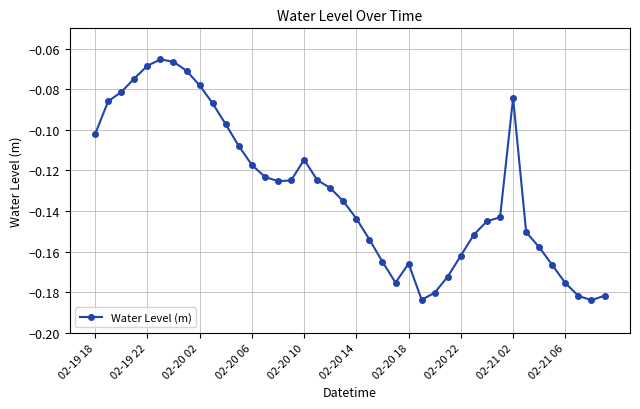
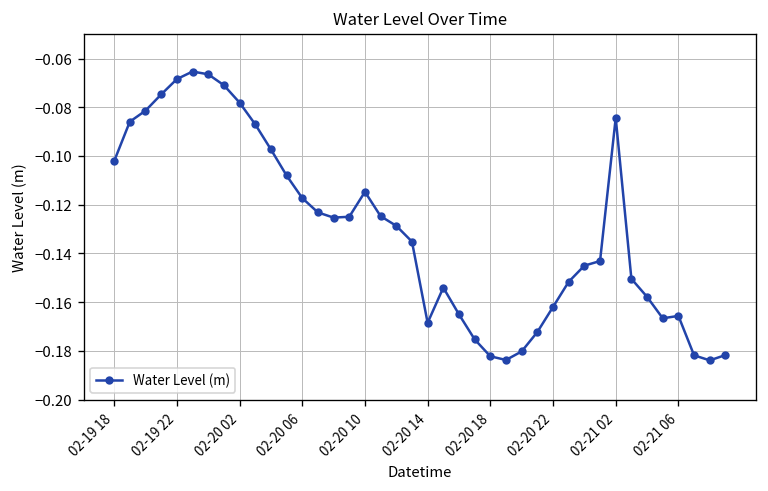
02-20 14: -0.144 -> -0.168
02-20 18: -0.166 -> -0.182
02-21 06: -0.175 -> -0.166
